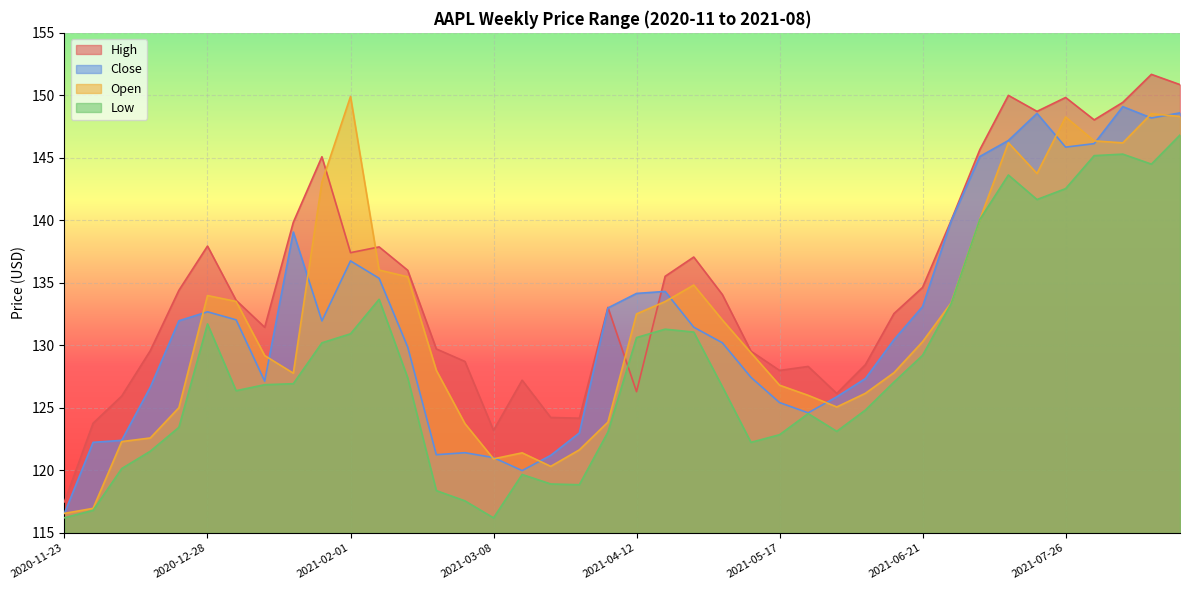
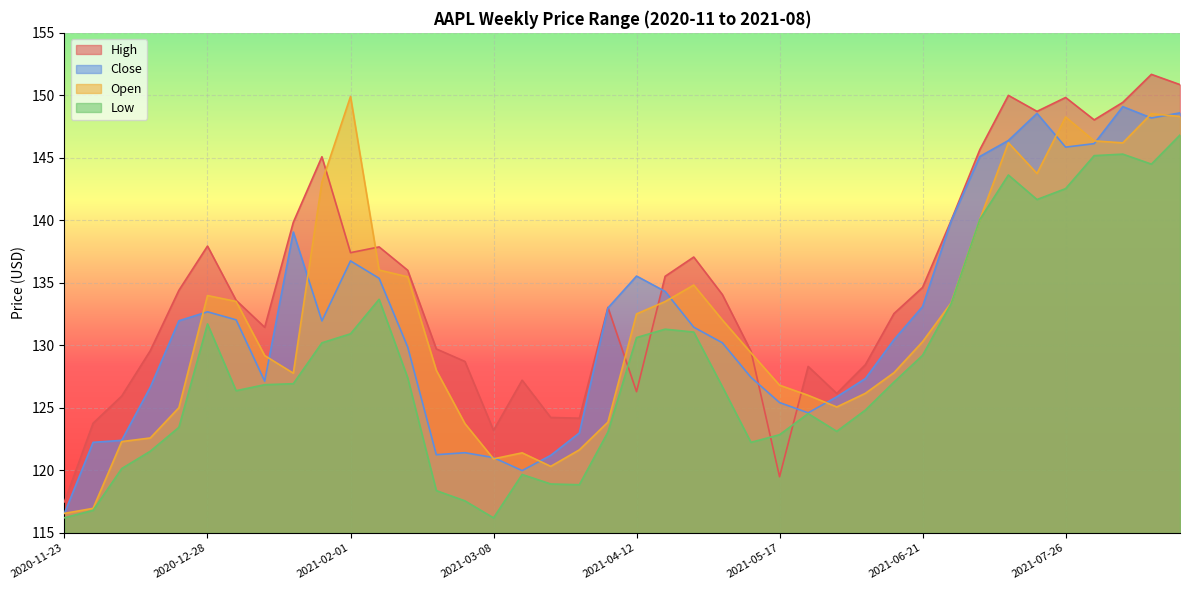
Close, 2021-04-12: 134.2 -> 135.5
High, 2021-05-17: 128.0 -> 119.5
